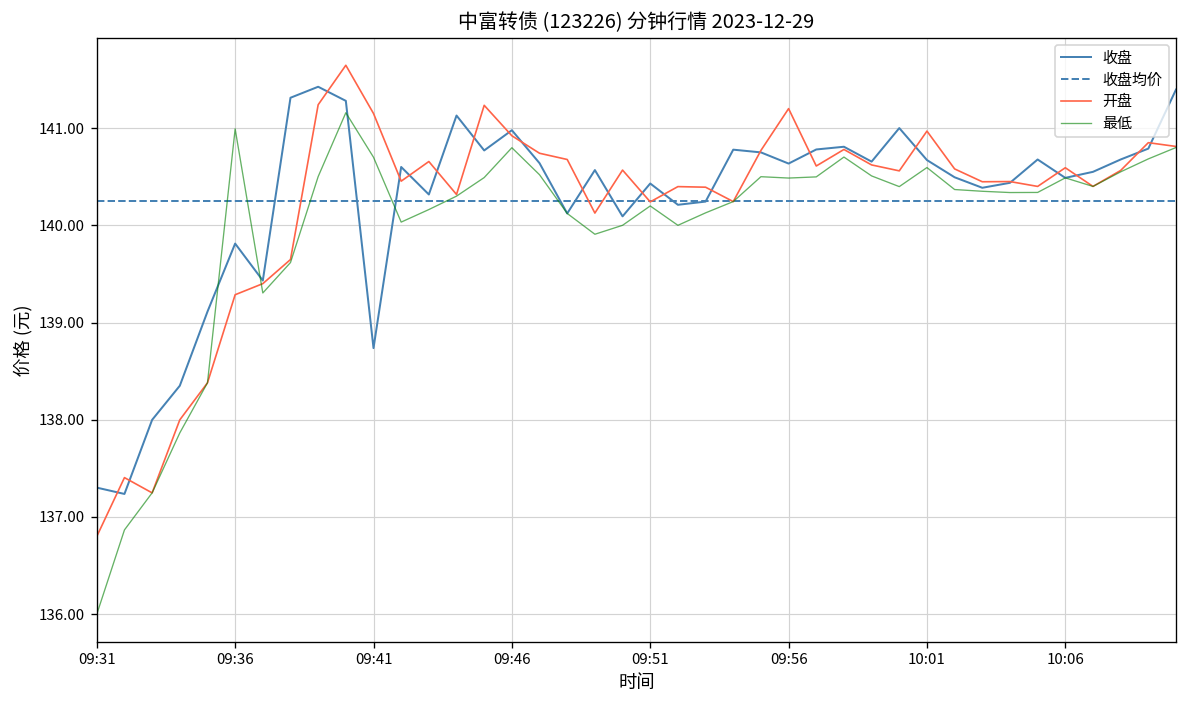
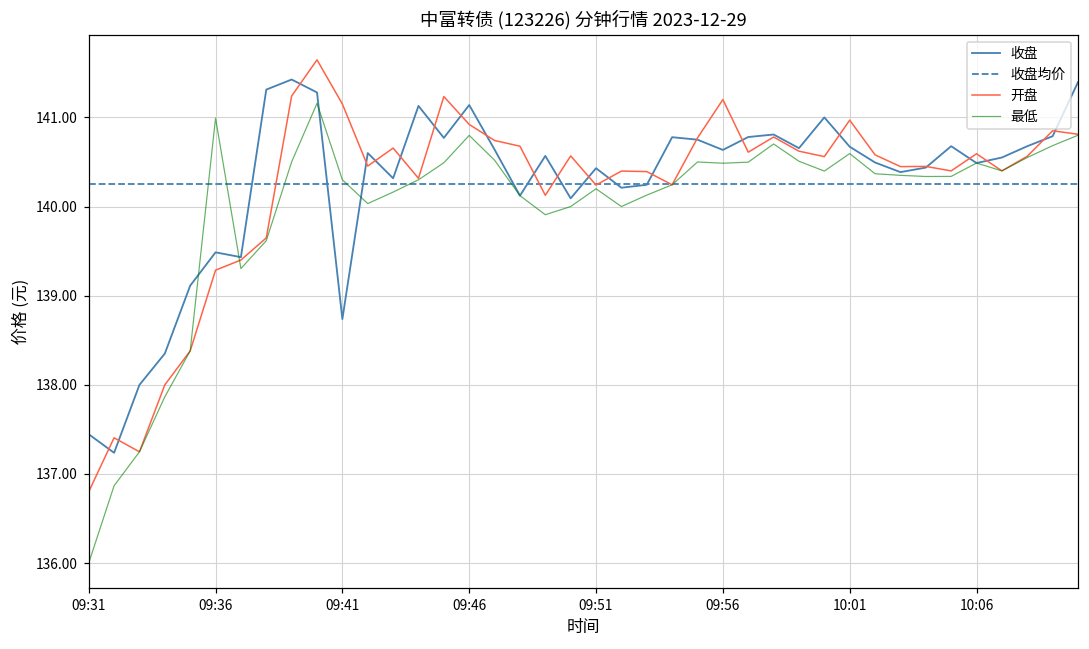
收盘, 09:31: 137.3 -> 137.4
收盘, 09:36: 139.8 -> 139.5
最低, 09:41: 140.7 -> 140.3
收盘, 09:46: 141.0 -> 141.1
